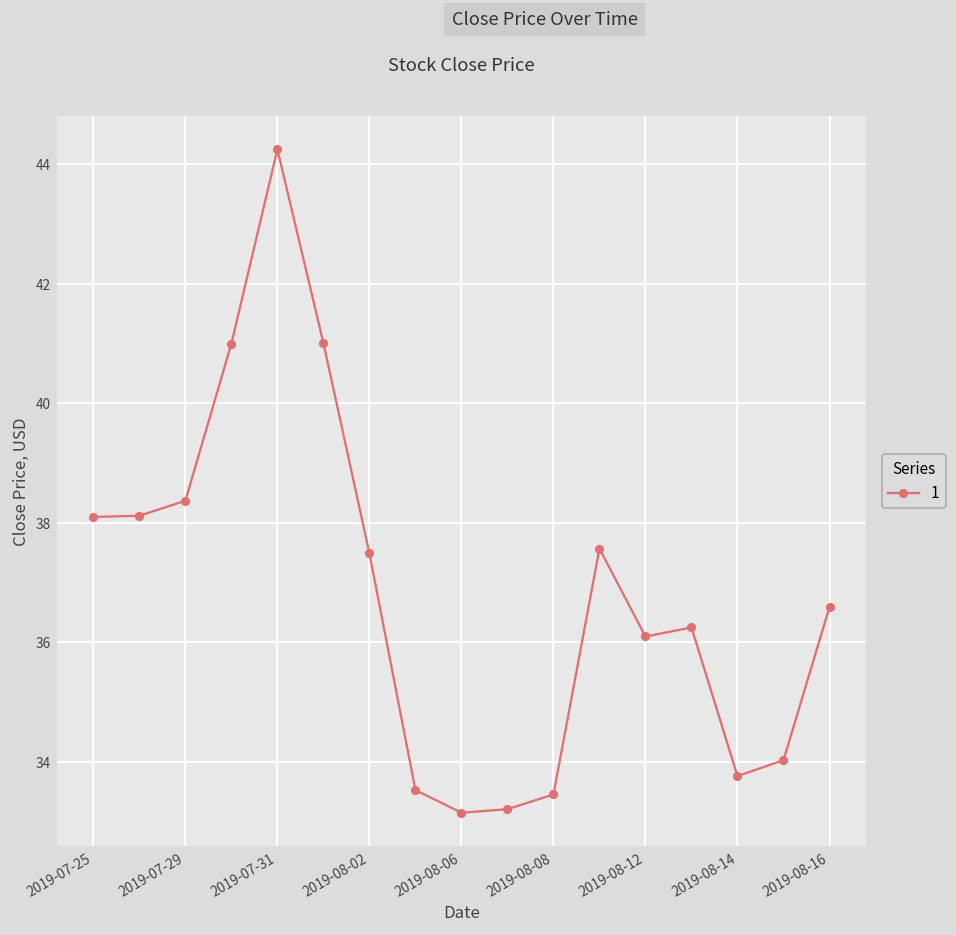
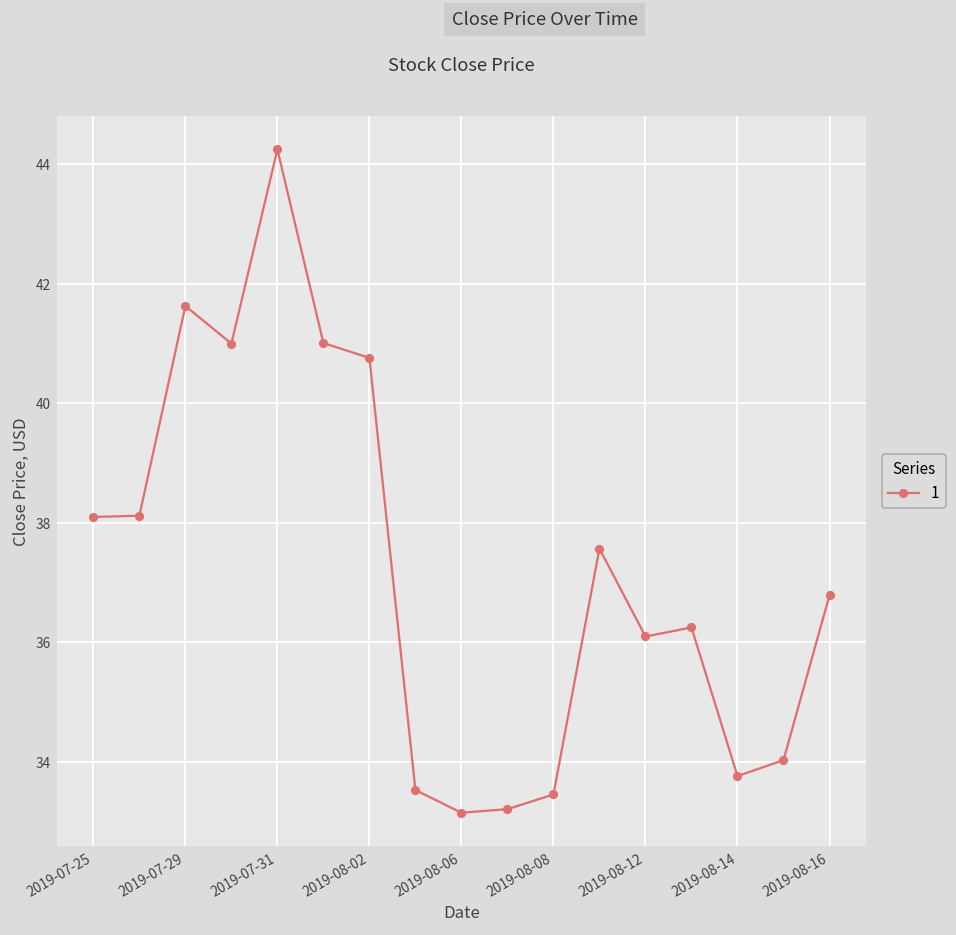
2019-07-29: 38.4 -> 41.6
2019-08-02: 37.5 -> 40.8
2019-08-16: 36.6 -> 36.8
